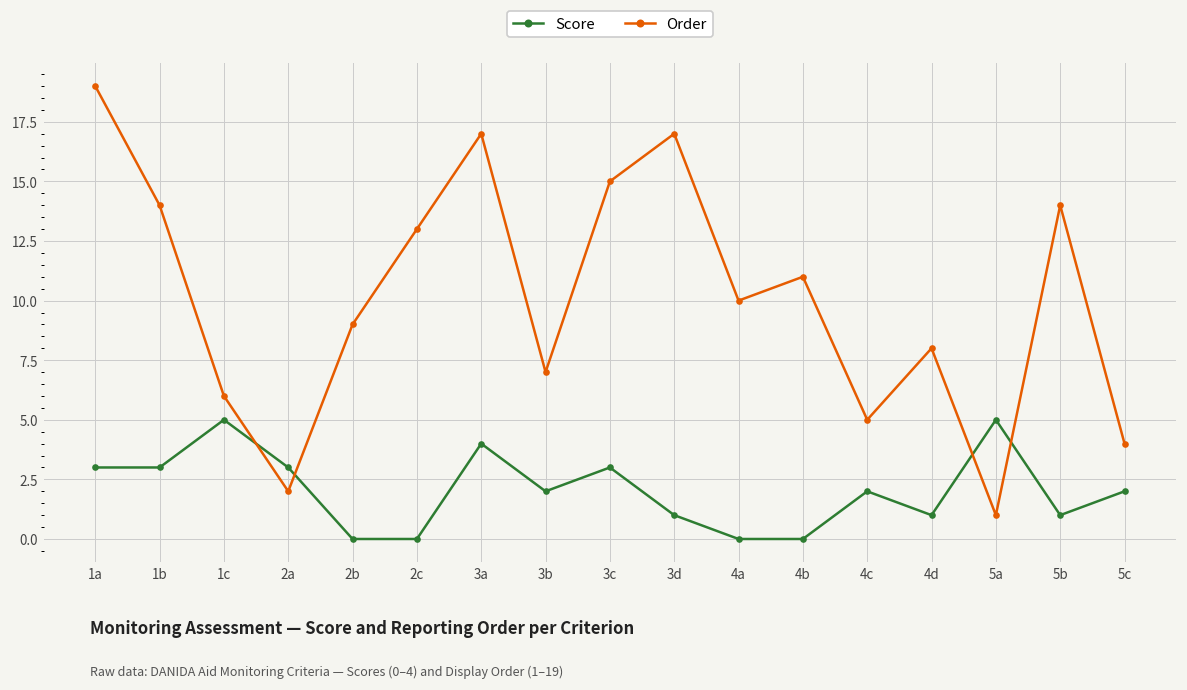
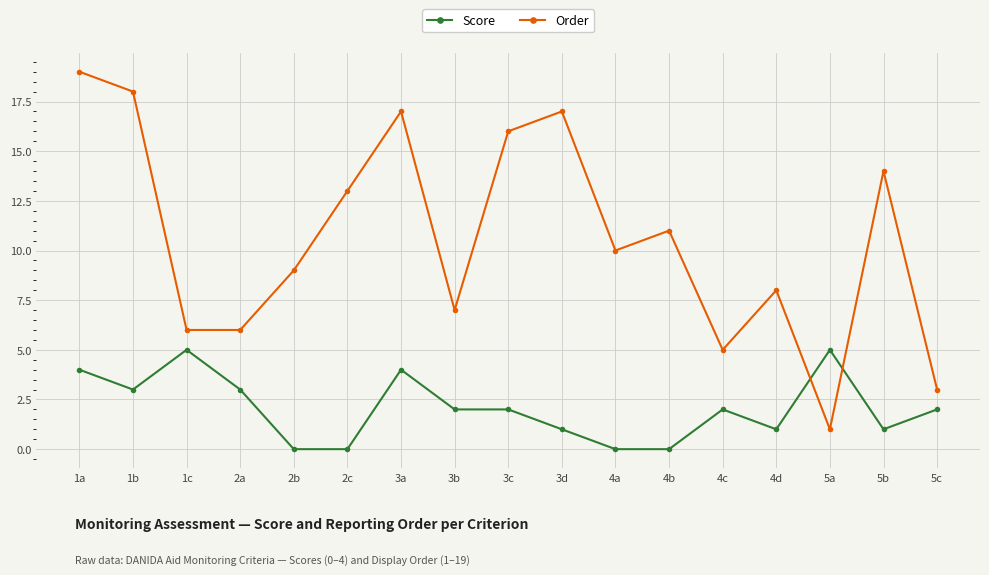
Score, 1a: 3 -> 4
Order, 1b: 14 -> 18
Order, 2a: 2 -> 6
Score, 3c: 3 -> 2
Order, 3c: 15 -> 16
Order, 5c: 4 -> 3
